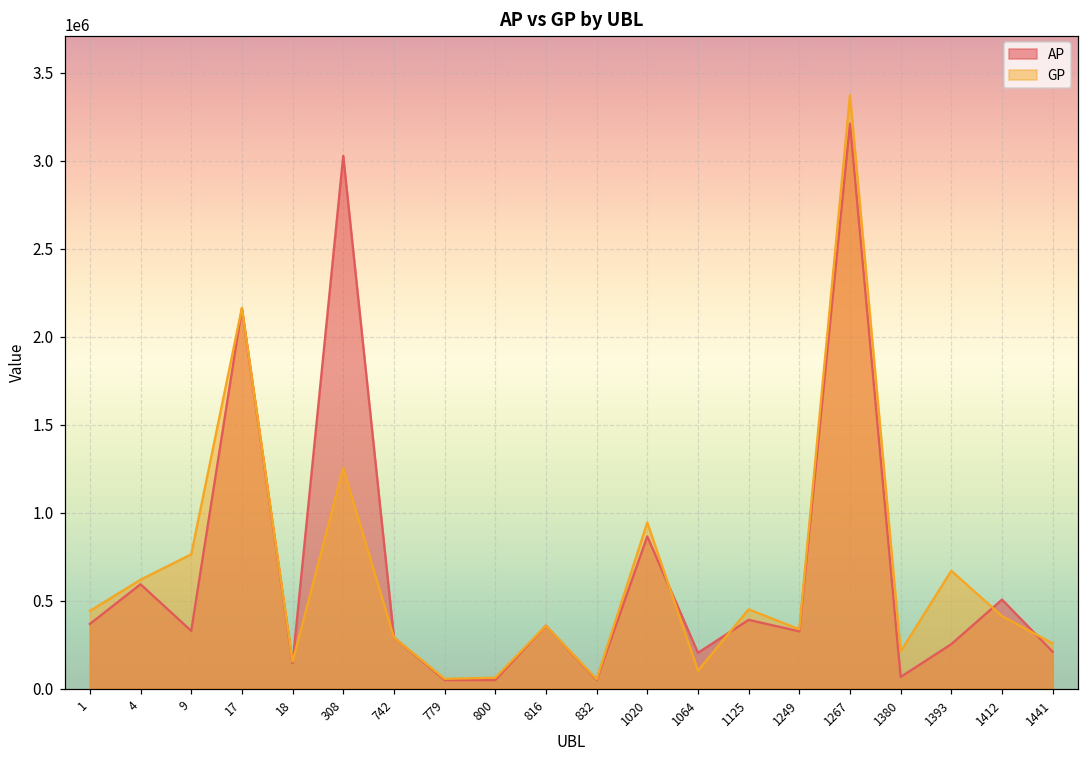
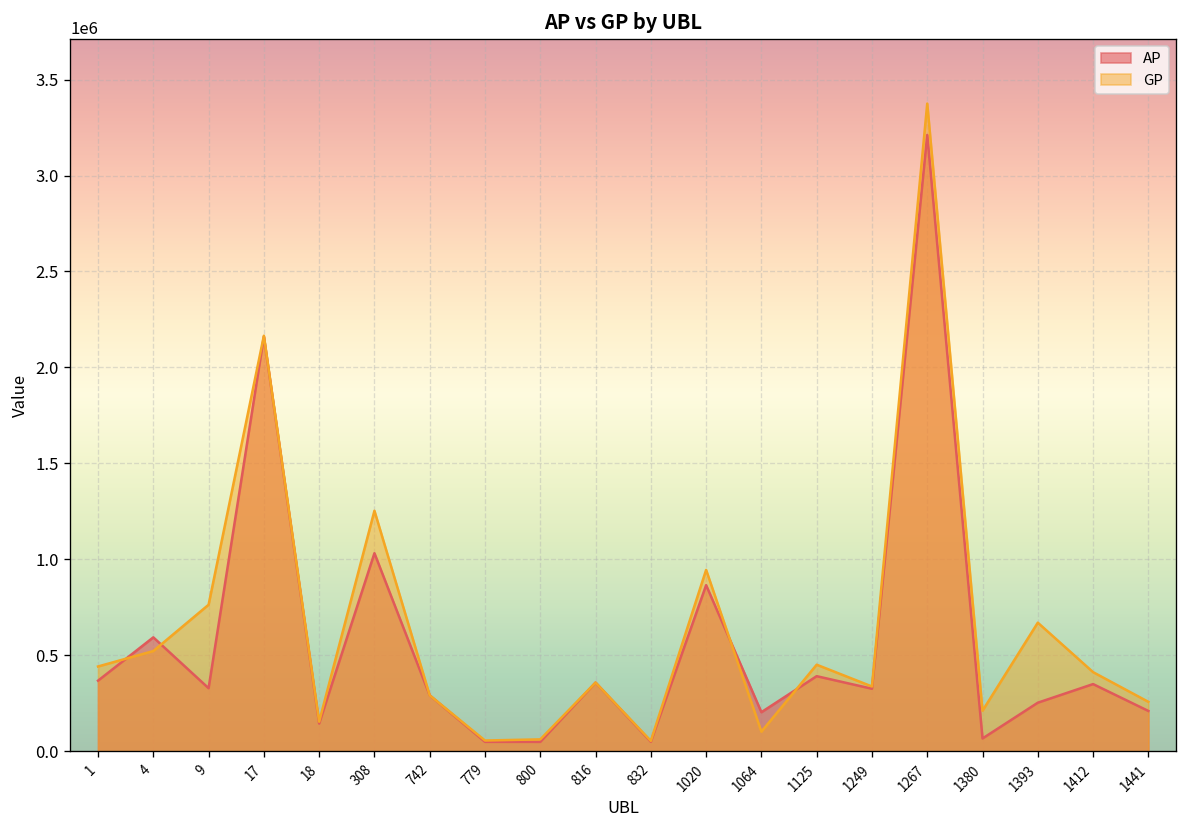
GP, 4: 620000 -> 520000
AP, 308: 3030000 -> 1030000
AP, 1412: 510000 -> 350000
